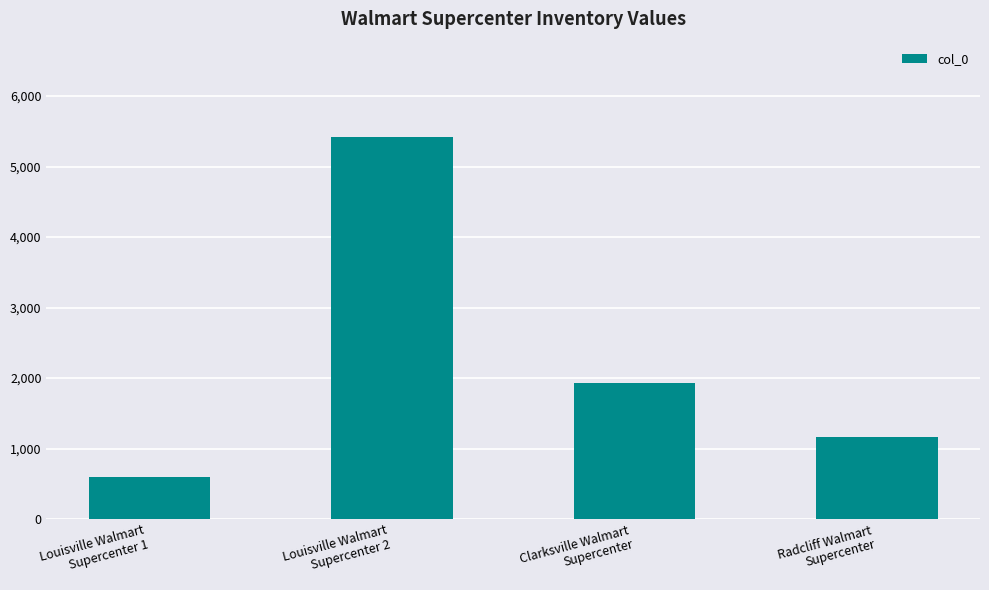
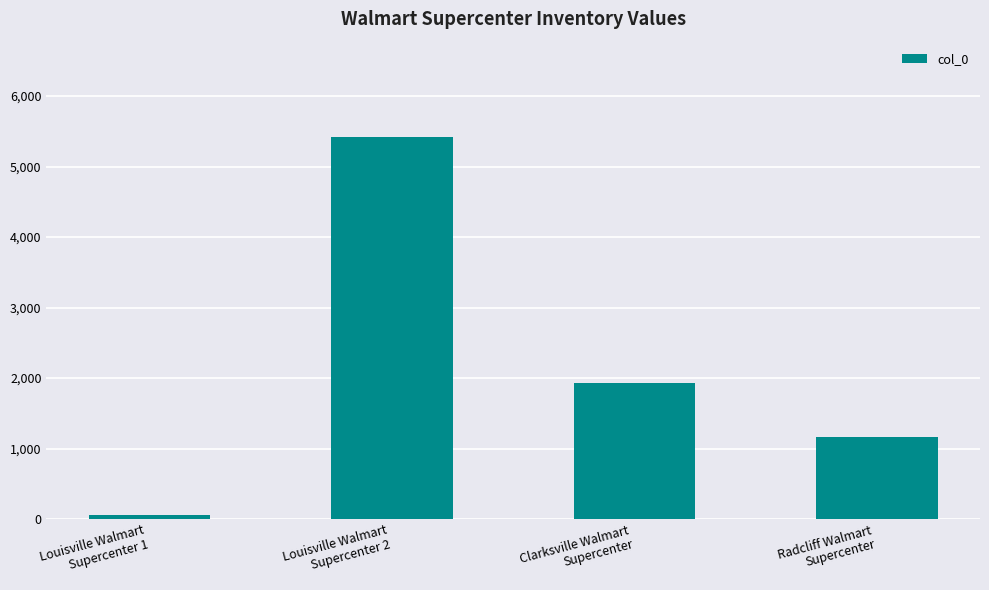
Louisville Walmart Supercenter 1: 600 -> 100
